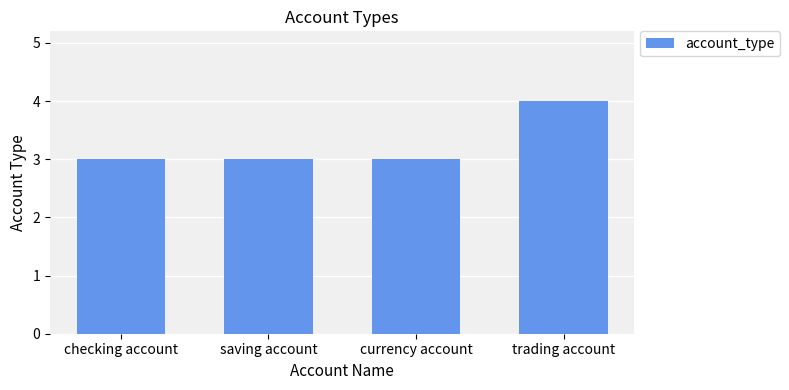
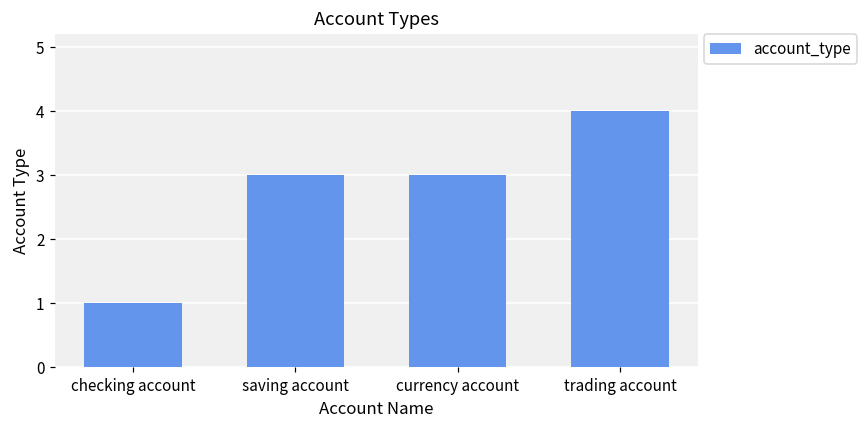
checking account: 3 -> 1
